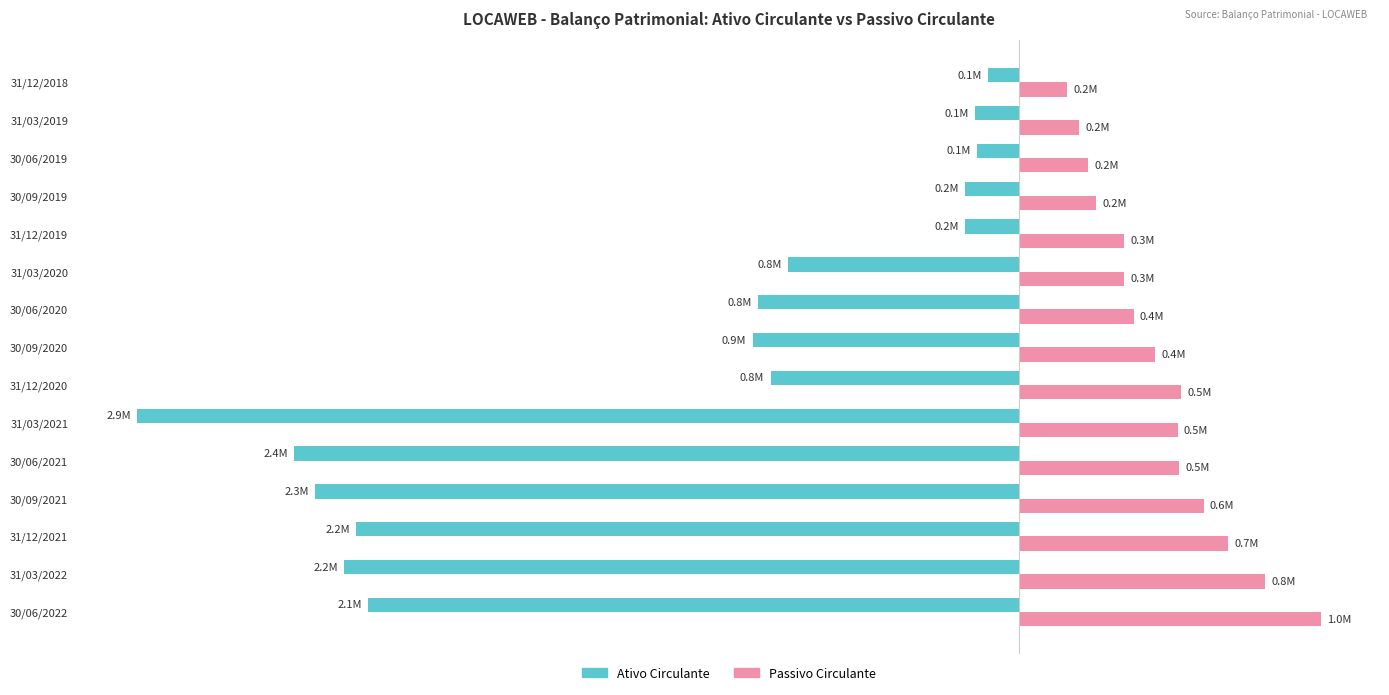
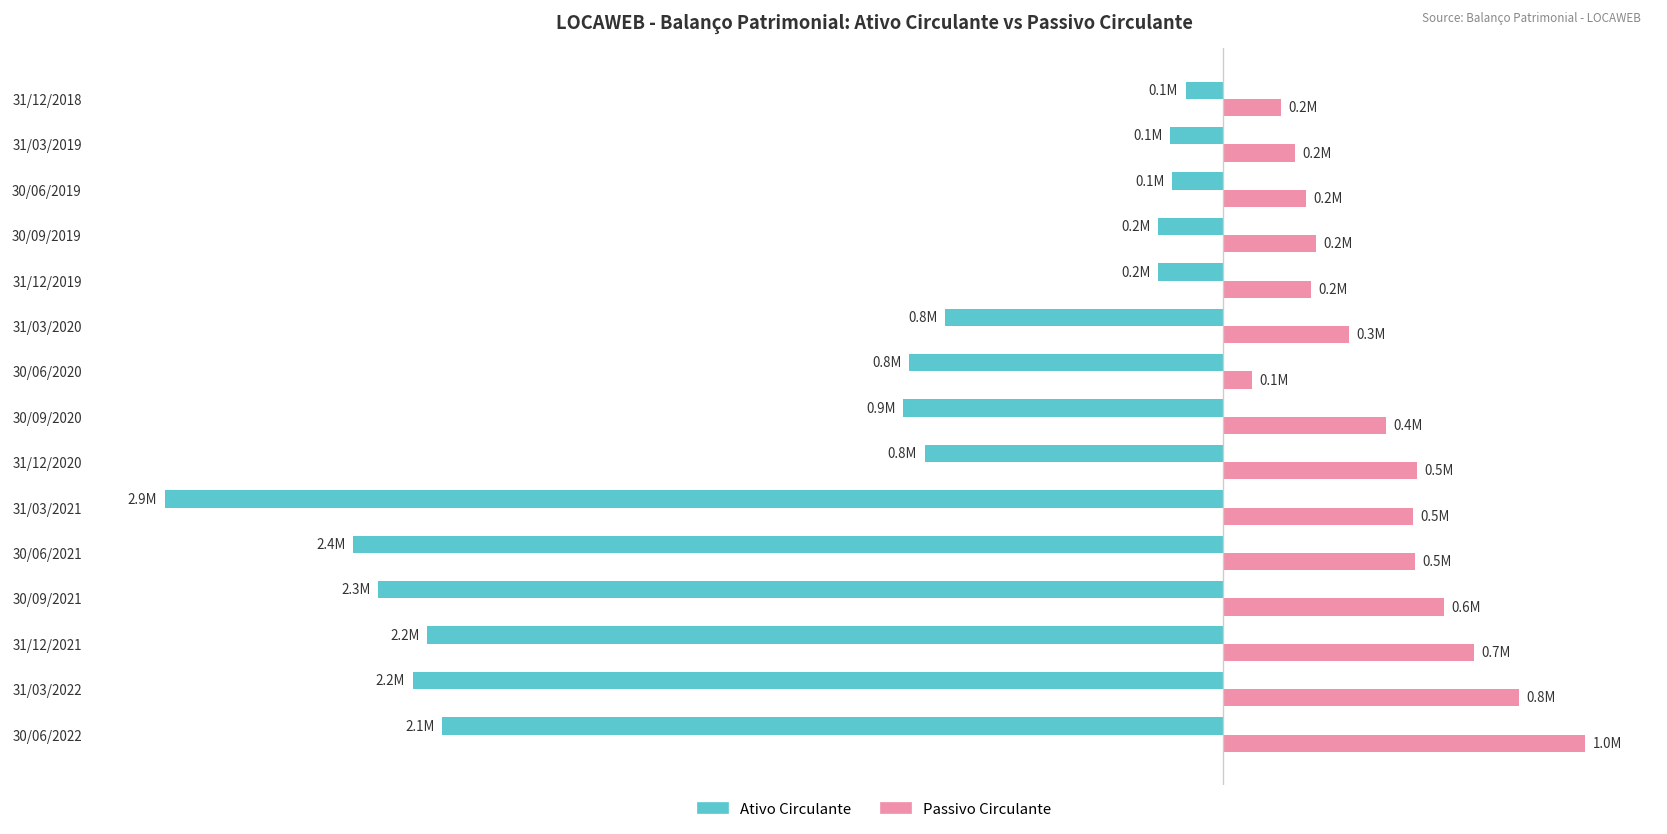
Passivo Circulante, 31/12/2019: 0.3M -> 0.2M
Passivo Circulante, 30/06/2020: 0.4M -> 0.1M
